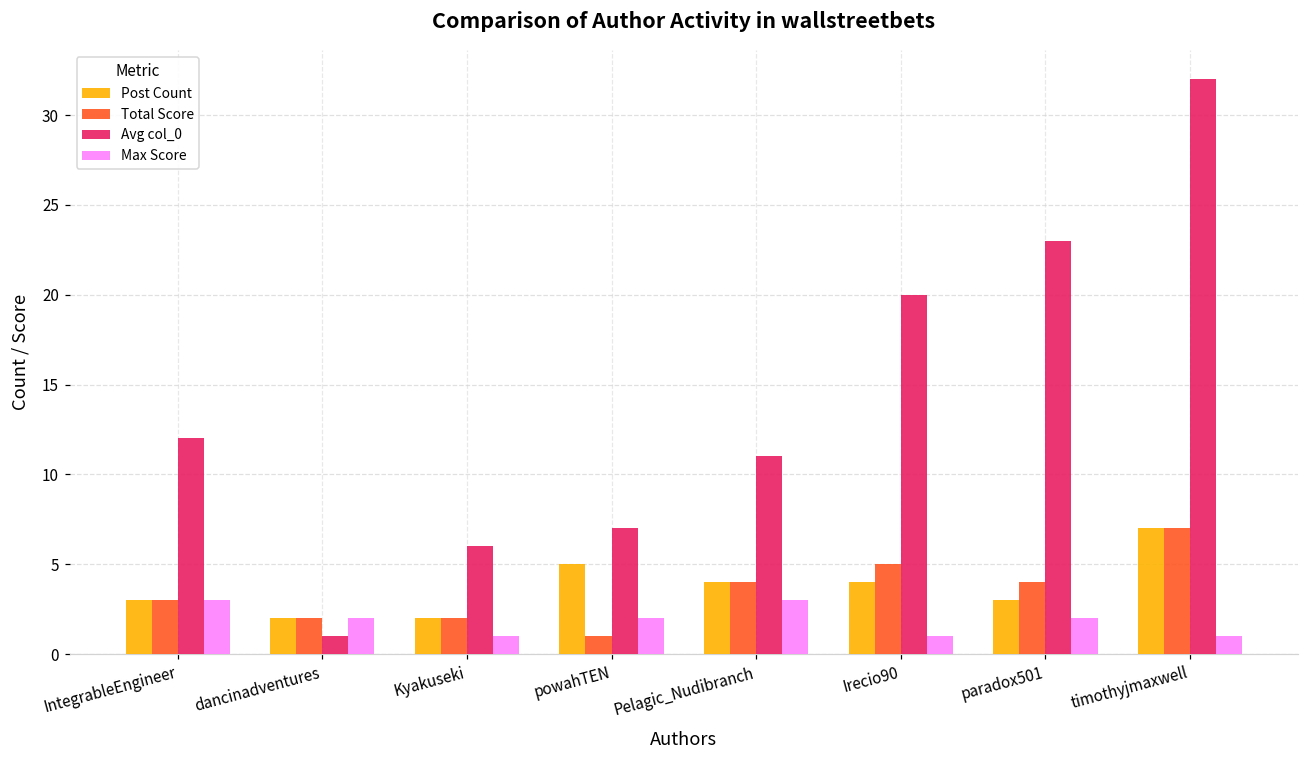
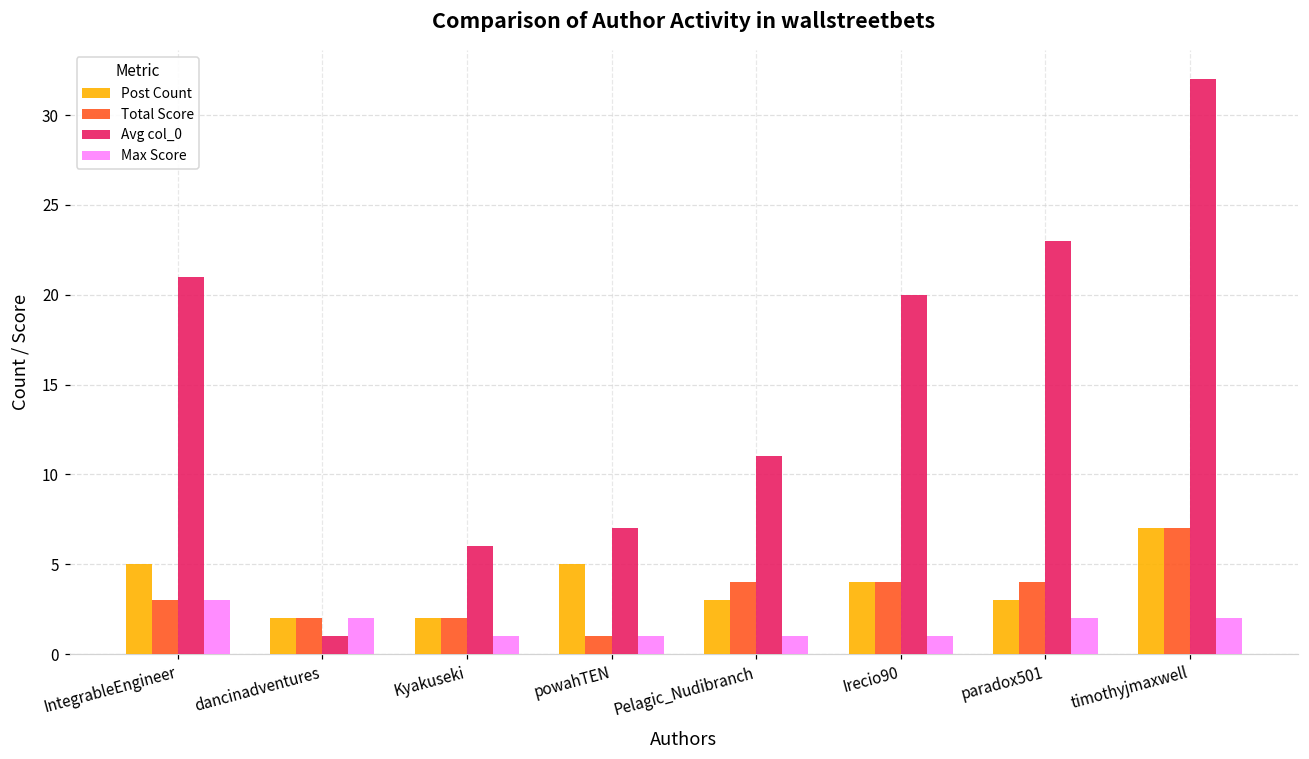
Post Count, IntegrableEngineer: 3 -> 5
Avg col_0, IntegrableEngineer: 12 -> 21
Max Score, powahTEN: 2 -> 1
Post Count, Pelagic_Nudibranch: 4 -> 3
Max Score, Pelagic_Nudibranch: 3 -> 1
Total Score, Irecio90: 5 -> 4
Max Score, timothyjmaxwell: 1 -> 2
